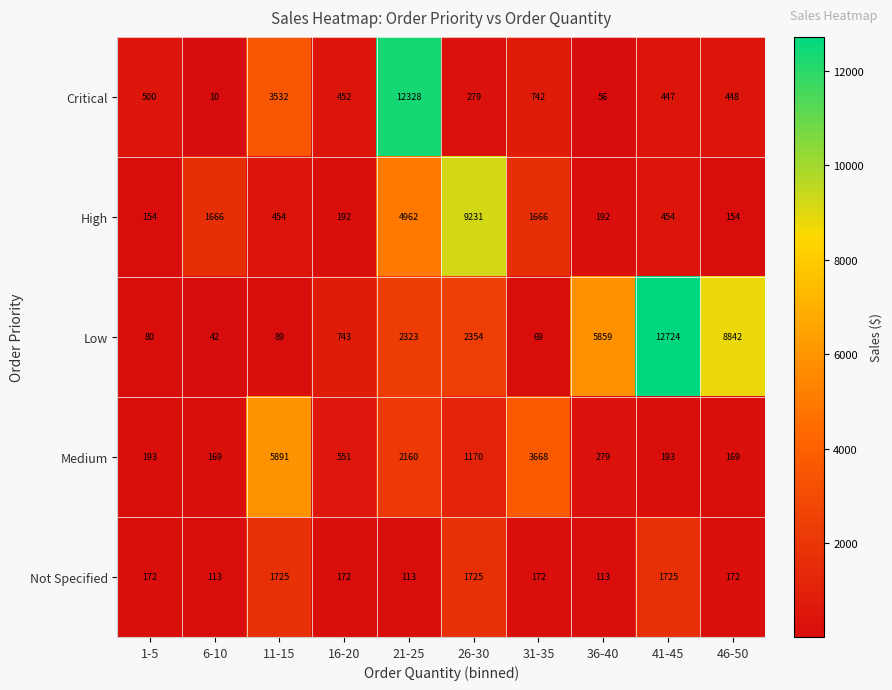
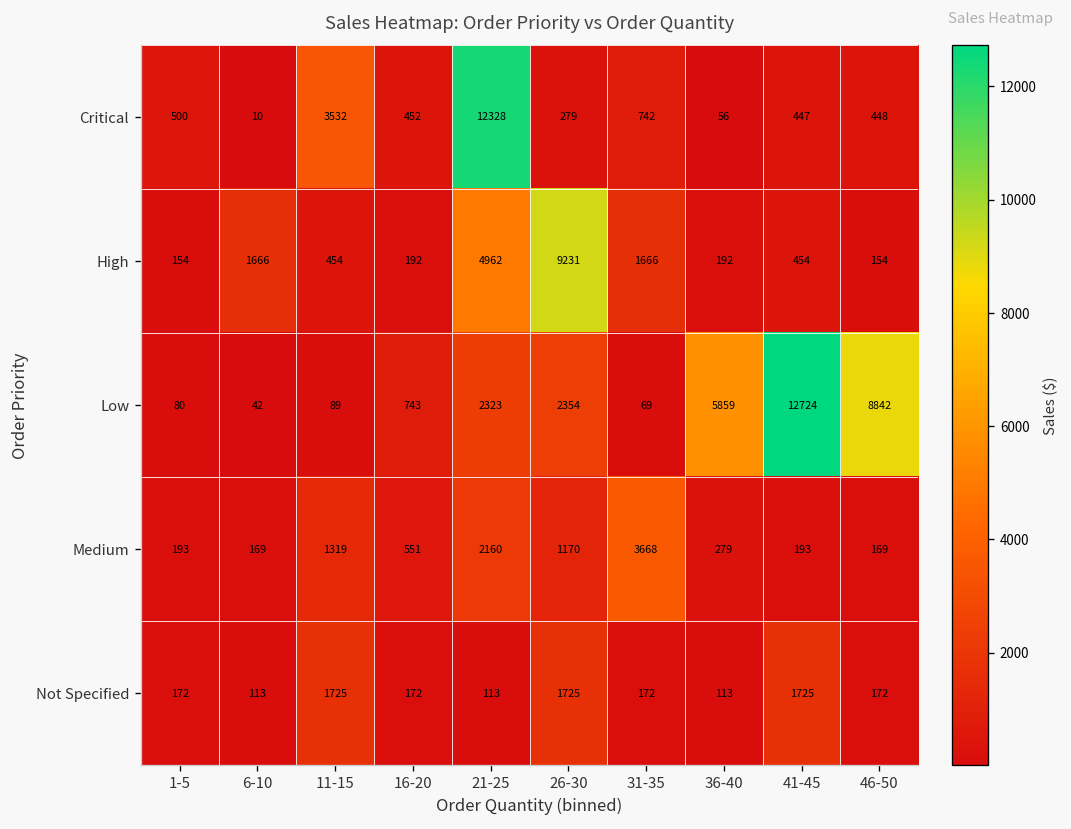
Medium, 11-15: 5891 -> 1319
